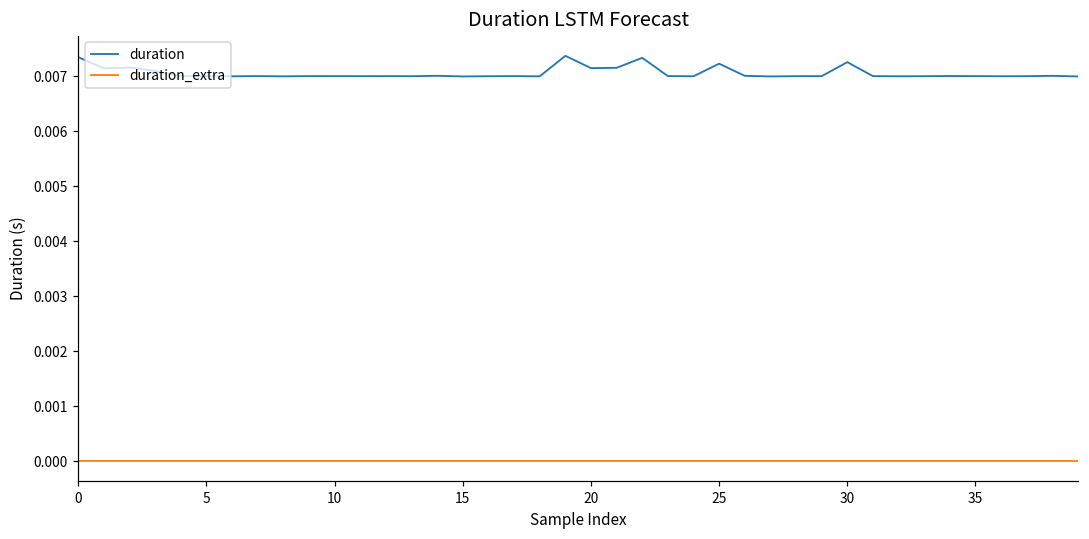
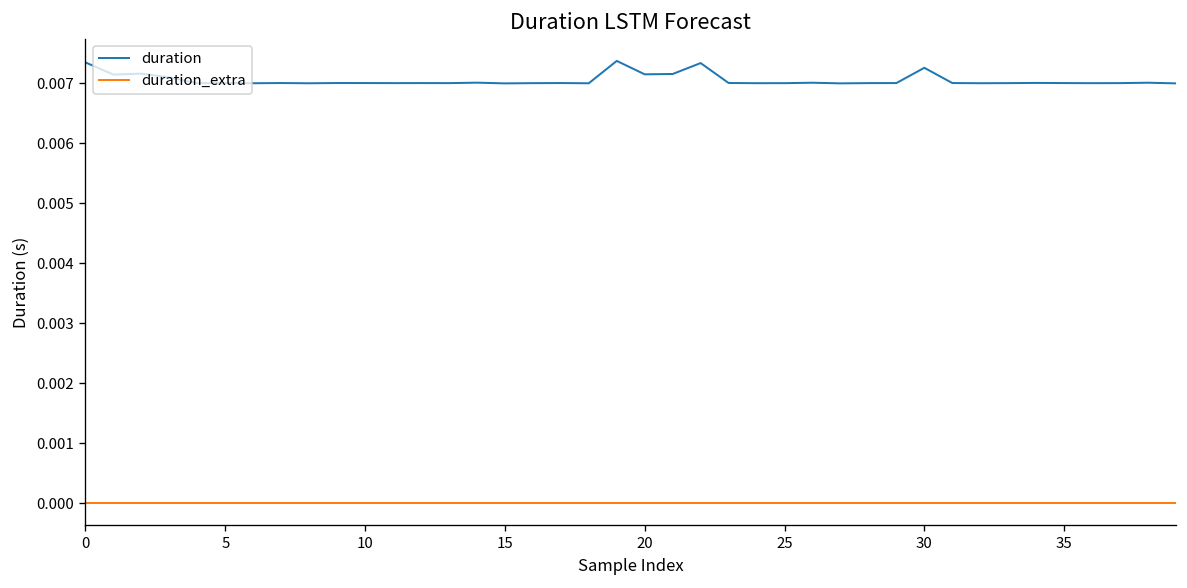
duration, 25: 0.0072 -> 0.0070
